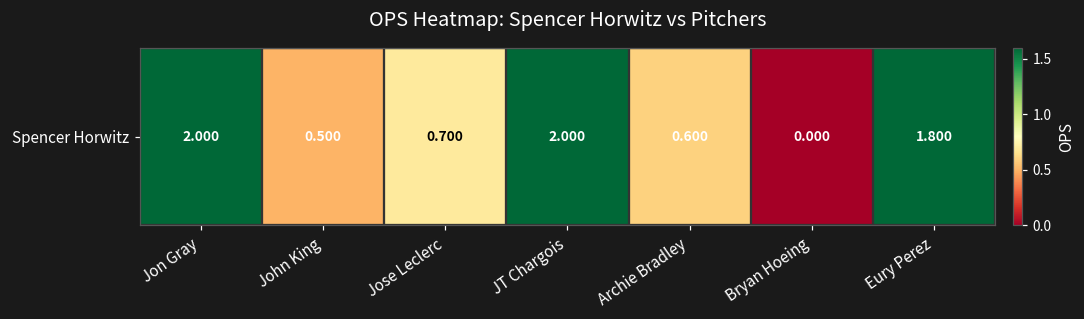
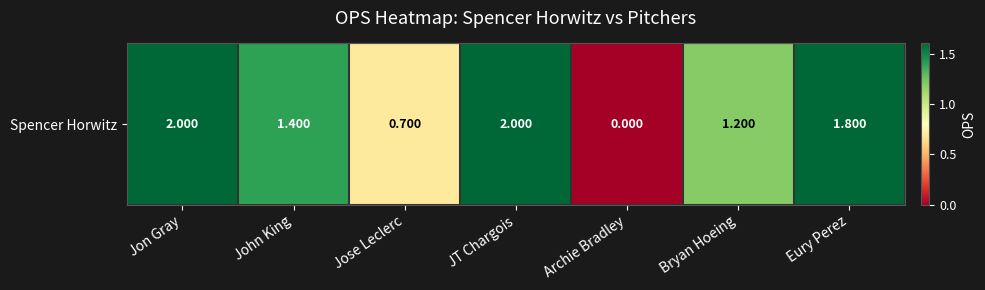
Spencer Horwitz, John King: 0.500 -> 1.400
Spencer Horwitz, Archie Bradley: 0.600 -> 0.000
Spencer Horwitz, Bryan Hoeing: 0.000 -> 1.200
